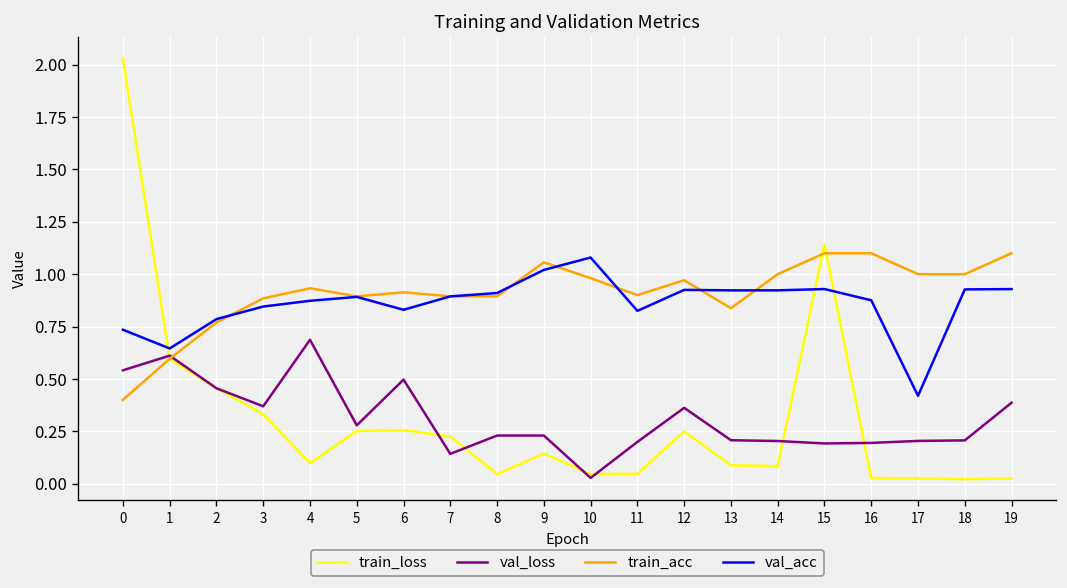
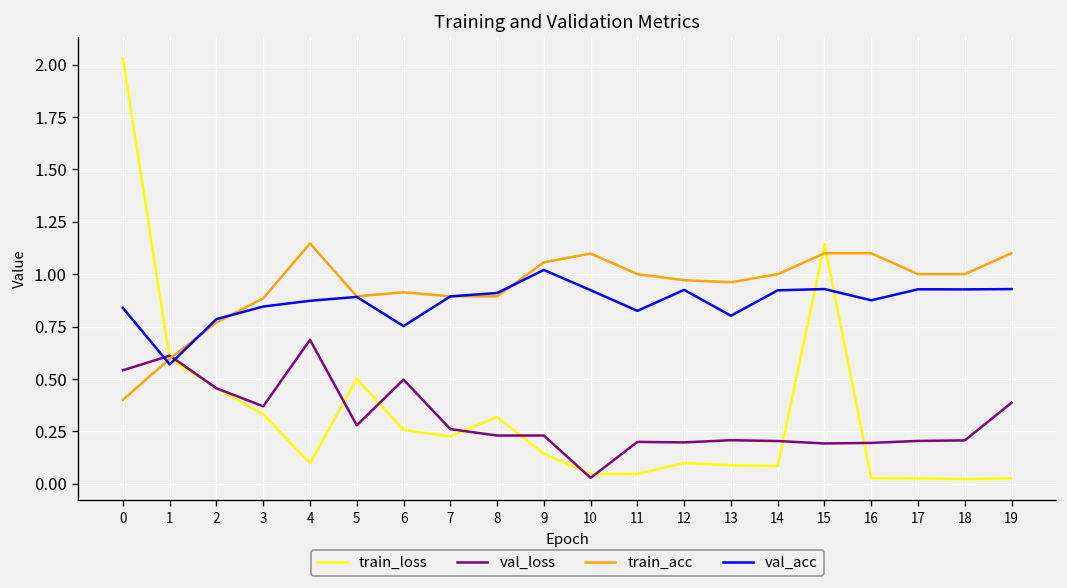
val_acc, 0: 0.73 -> 0.84
val_acc, 1: 0.65 -> 0.57
train_acc, 4: 0.93 -> 1.15
train_loss, 5: 0.25 -> 0.50
val_acc, 6: 0.83 -> 0.75
val_loss, 7: 0.14 -> 0.26
train_loss, 8: 0.05 -> 0.32
train_acc, 10: 0.98 -> 1.10
val_acc, 10: 1.08 -> 0.92
train_acc, 11: 0.9 -> 1.0
train_loss, 12: 0.25 -> 0.10
val_loss, 12: 0.36 -> 0.20
train_acc, 13: 0.84 -> 0.96
val_acc, 13: 0.92 -> 0.80
val_acc, 17: 0.42 -> 0.93
